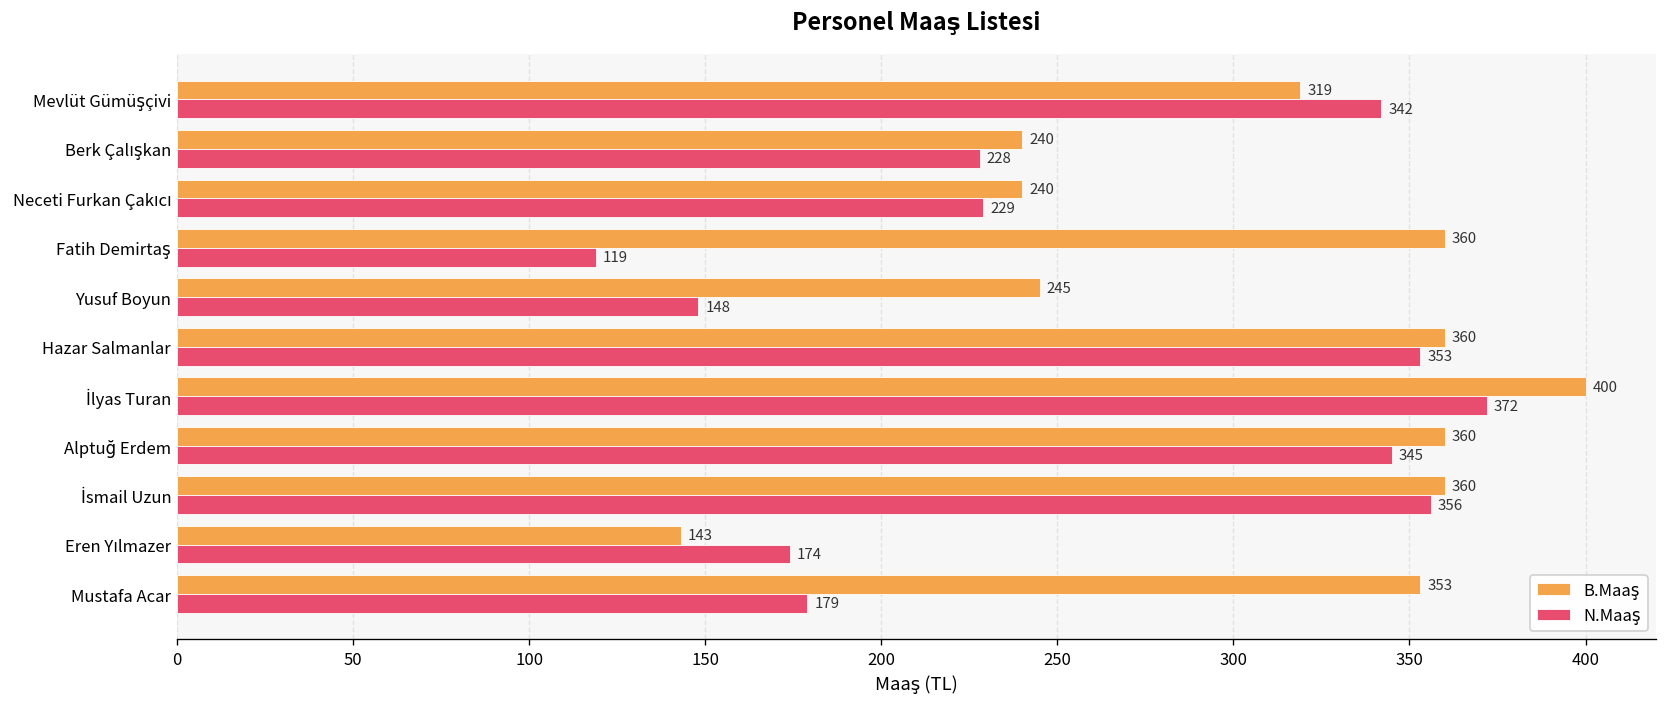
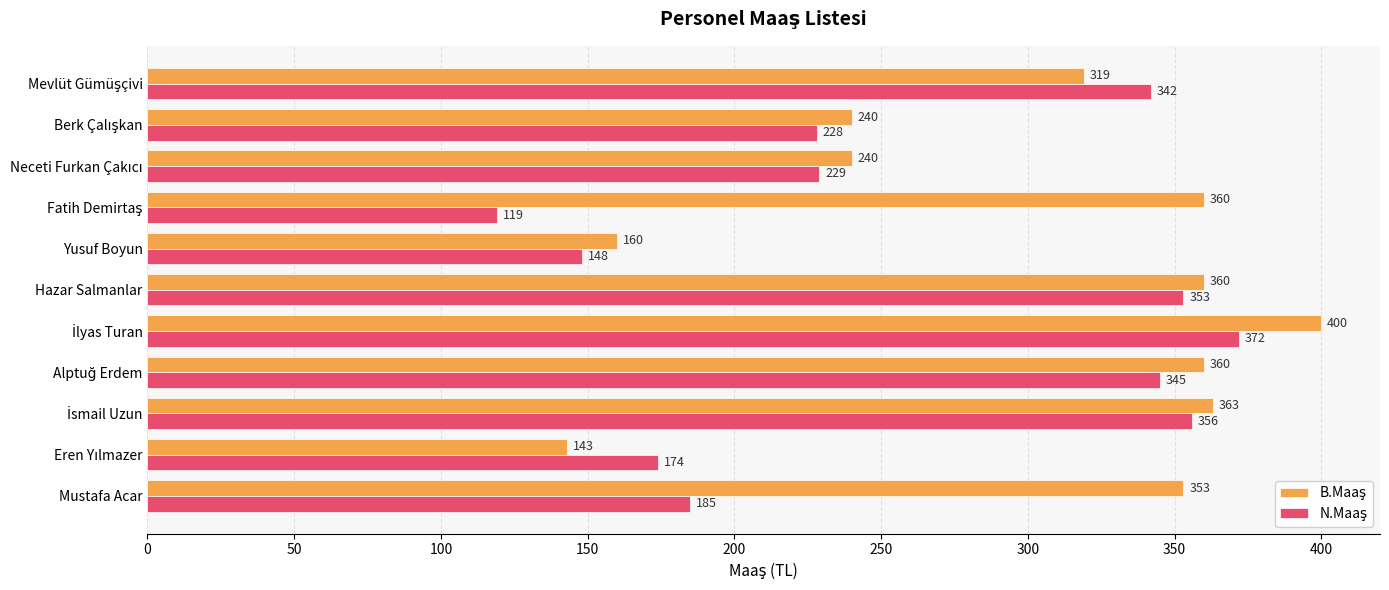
B.Maaş, Yusuf Boyun: 245 -> 160
B.Maaş, İsmail Uzun: 360 -> 363
N.Maaş, Mustafa Acar: 179 -> 185
